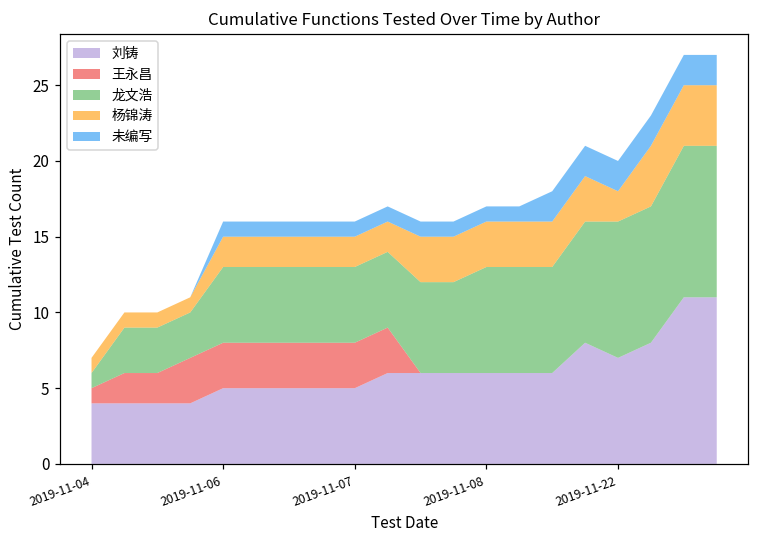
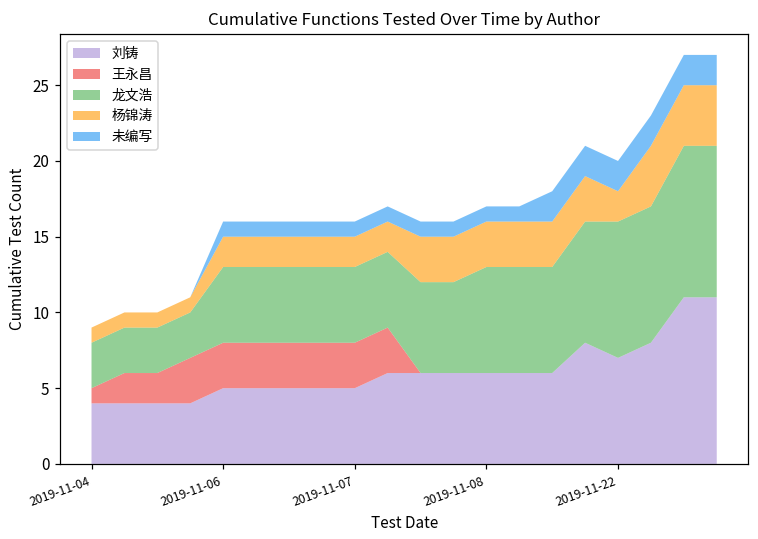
龙文浩, 2019-11-04: 1 -> 3
